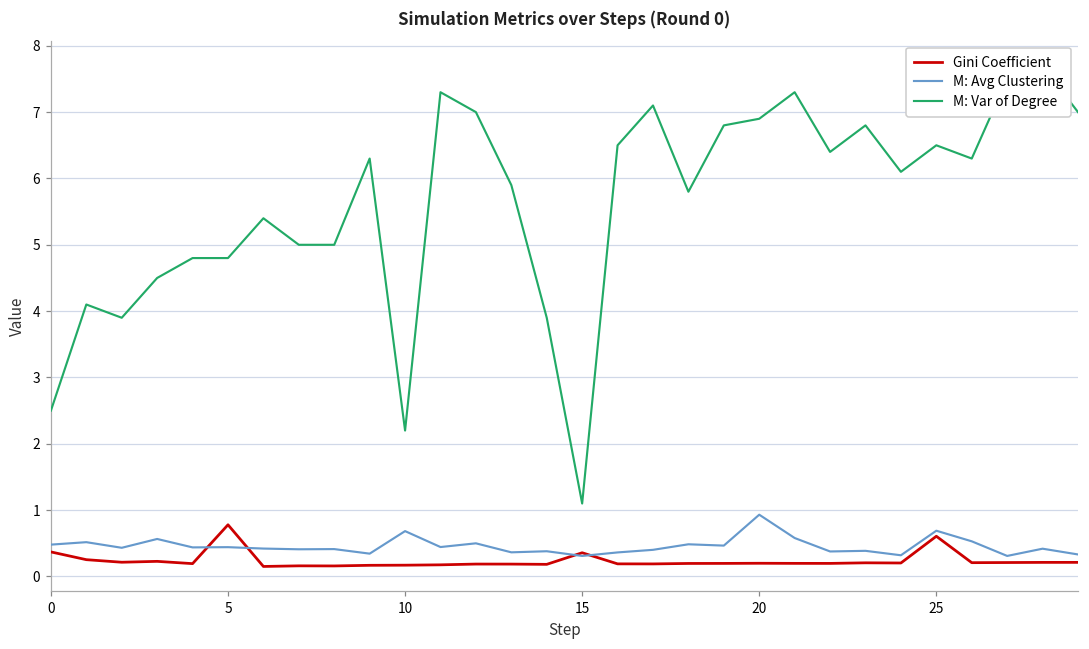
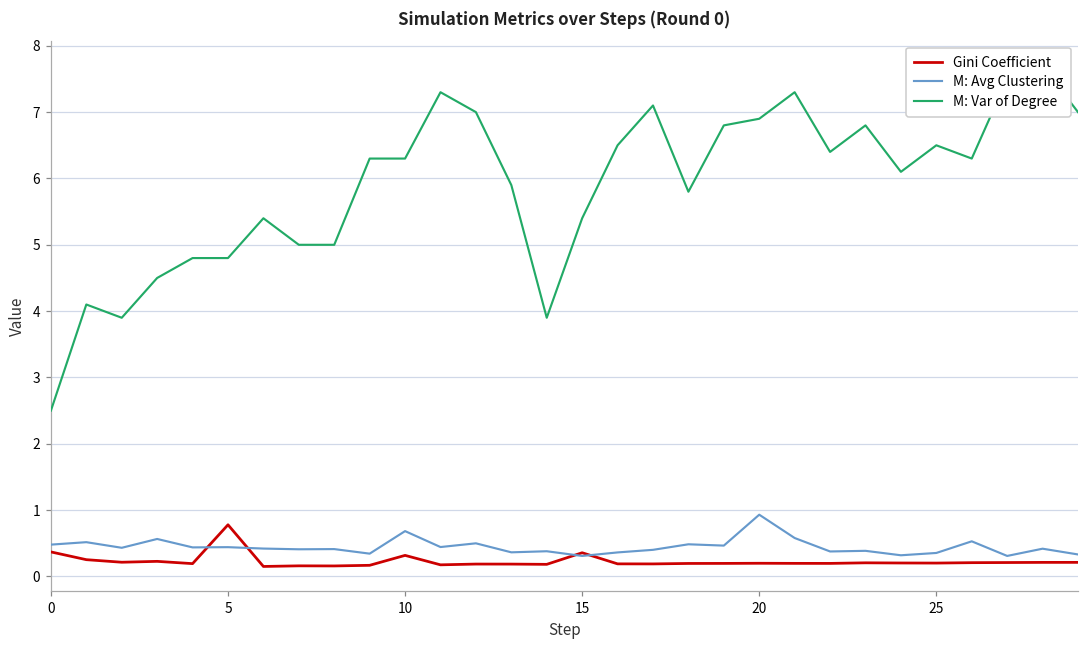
Gini Coefficient, 10: 0.2 -> 0.3
M: Var of Degree, 10: 2.2 -> 6.3
M: Var of Degree, 15: 1.1 -> 5.4
Gini Coefficient, 25: 0.6 -> 0.2
M: Avg Clustering, 25: 0.7 -> 0.4
